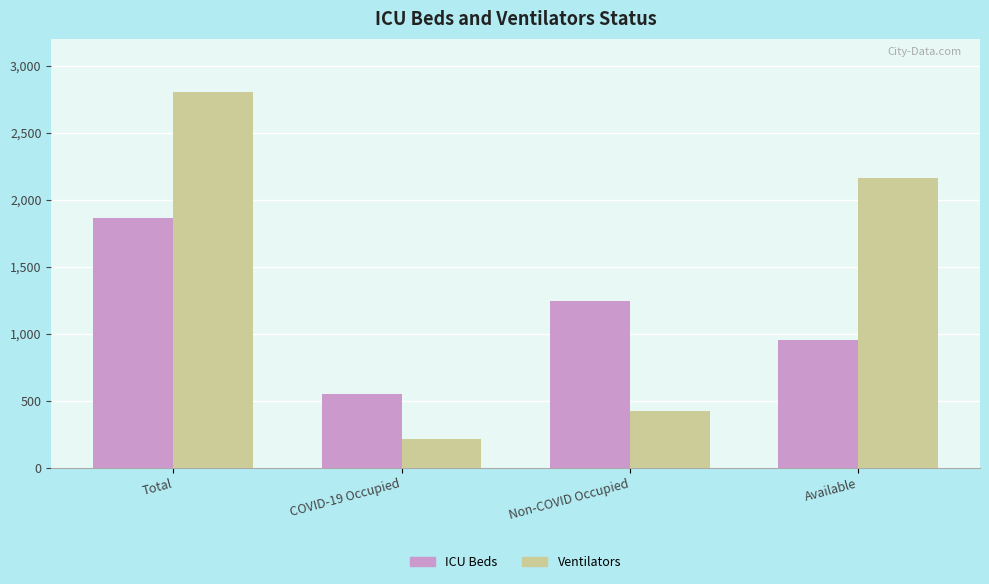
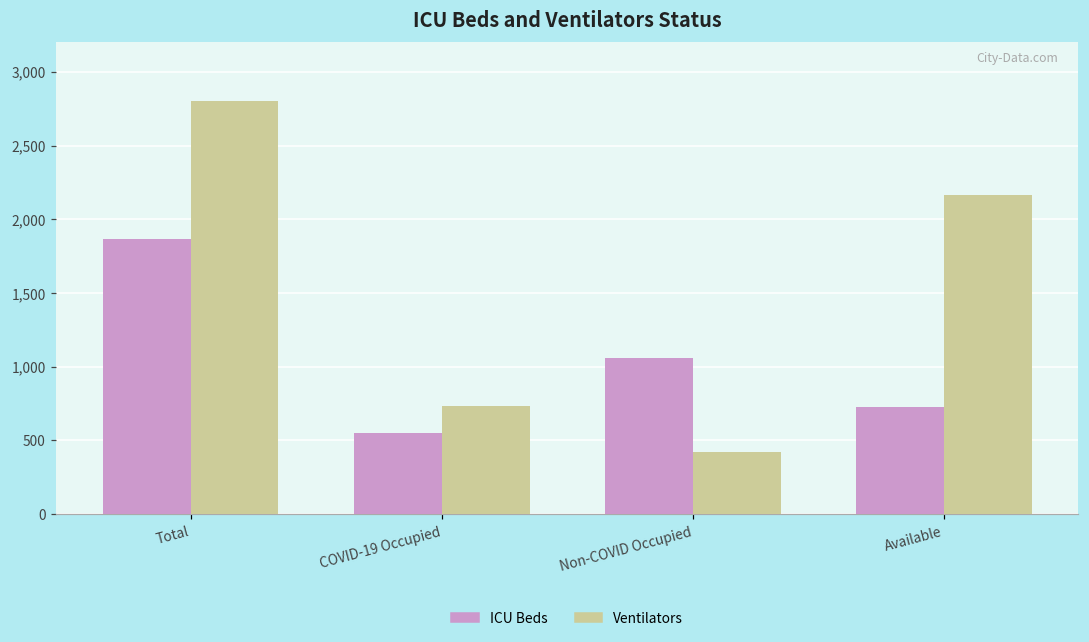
Ventilators, COVID-19 Occupied: 210 -> 730
ICU Beds, Non-COVID Occupied: 1,240 -> 1,060
ICU Beds, Available: 950 -> 730
